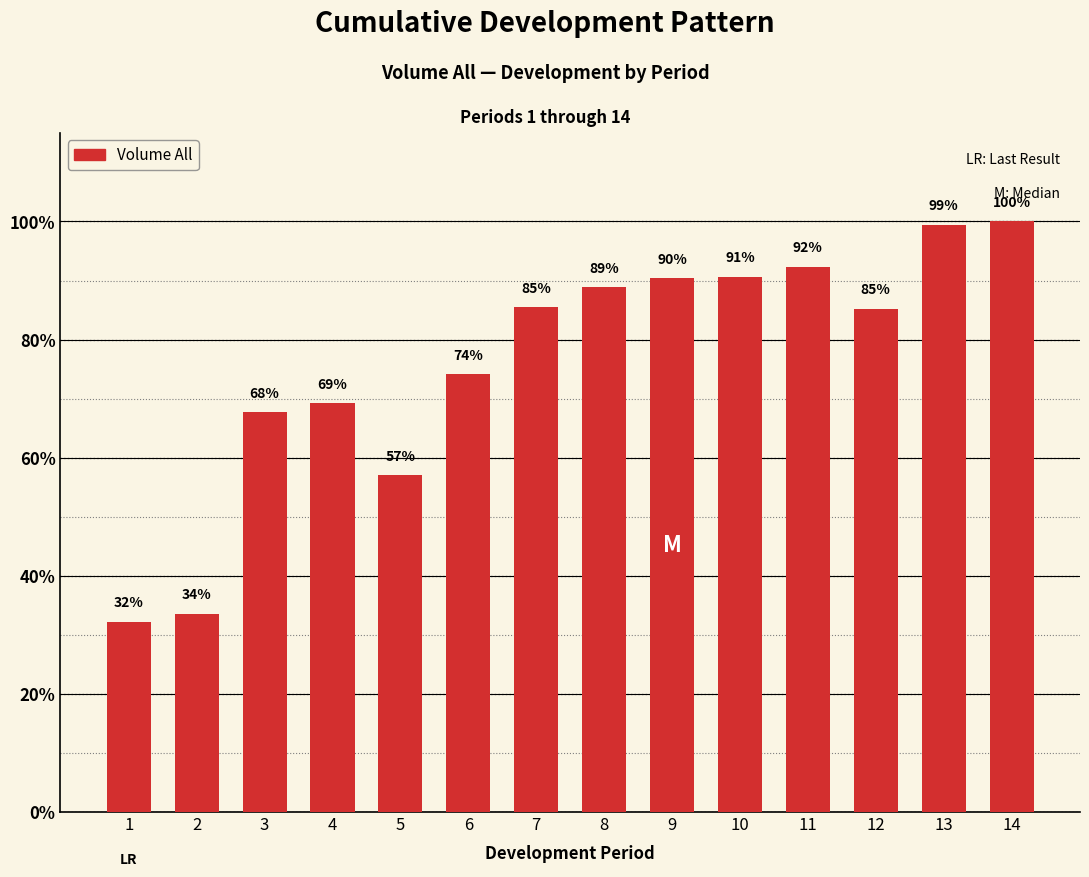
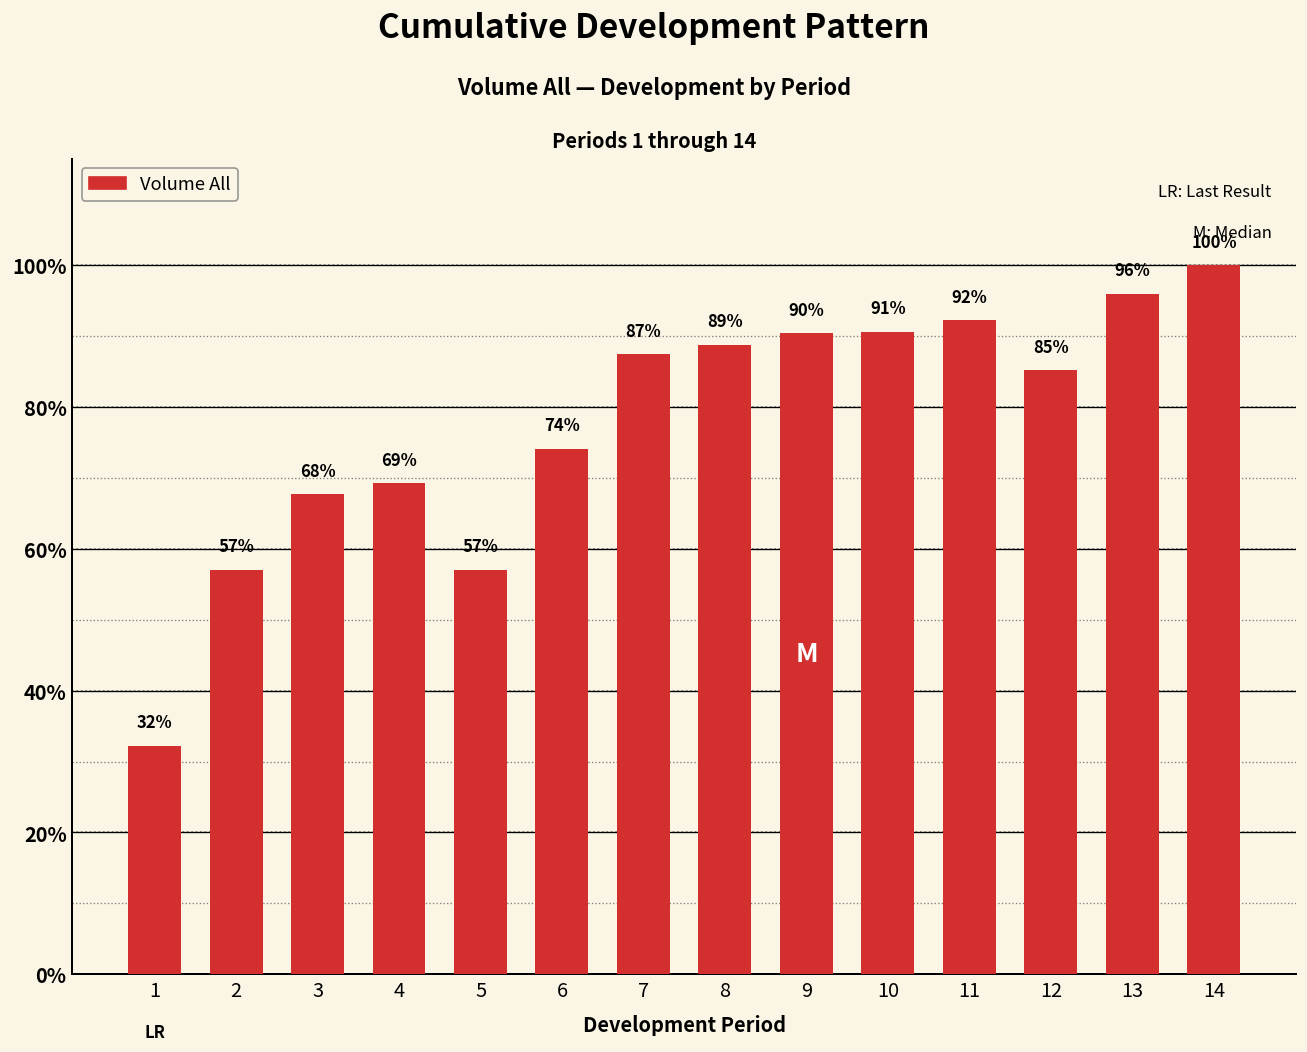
2: 34% -> 57%
7: 85% -> 87%
13: 99% -> 96%
